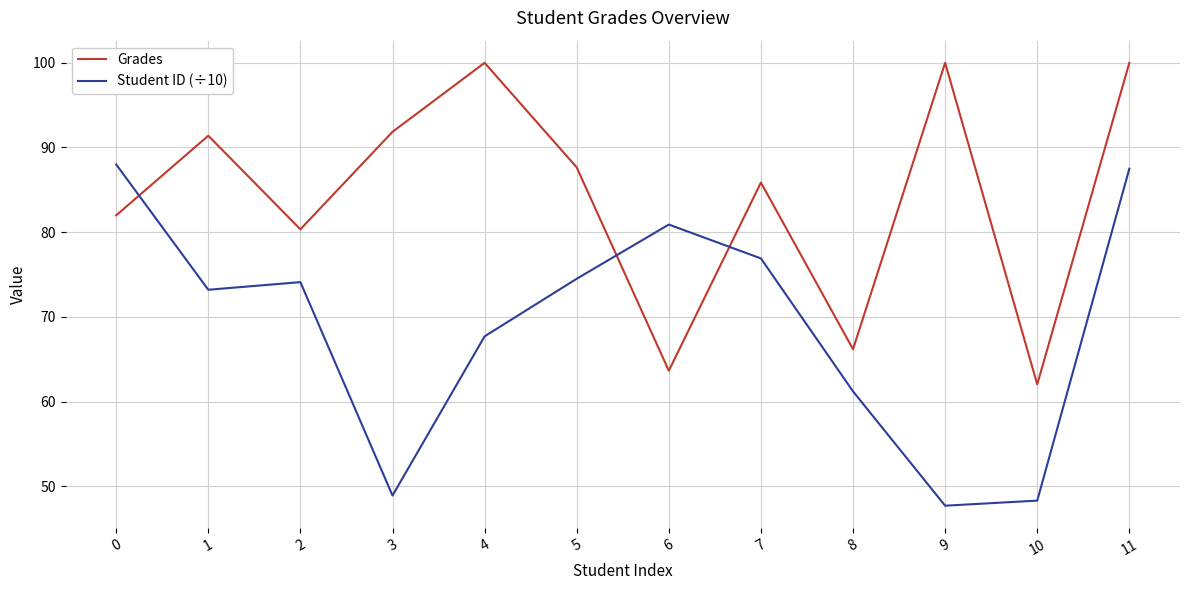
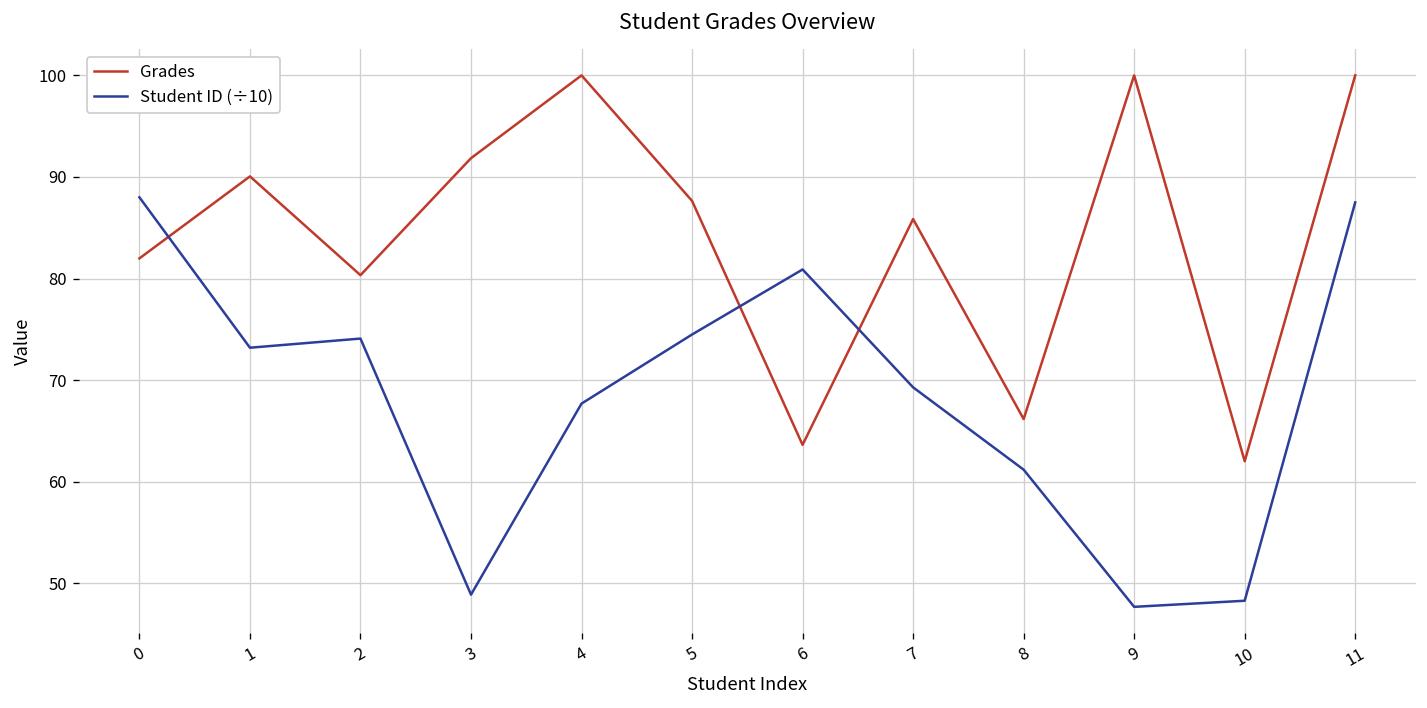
Grades, 1: 91 -> 90
Student ID (÷10), 7: 77 -> 69
